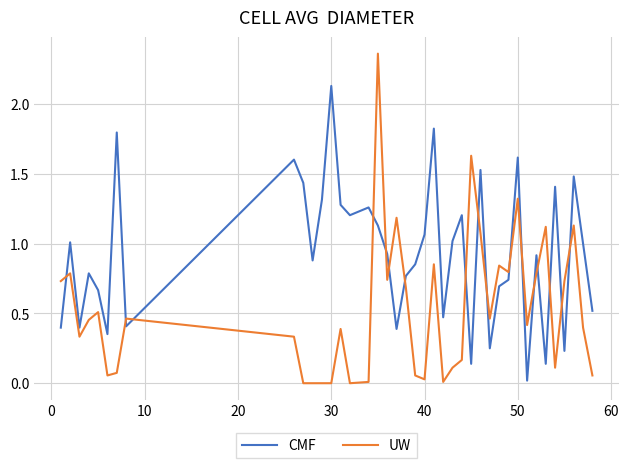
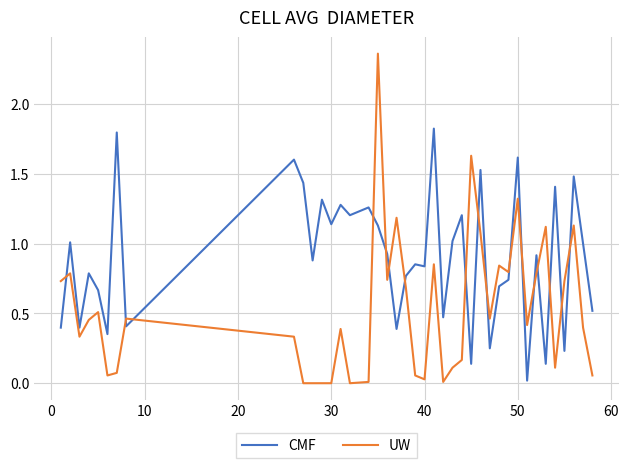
CMF, 30: 2.13 -> 1.14
CMF, 40: 1.06 -> 0.84
